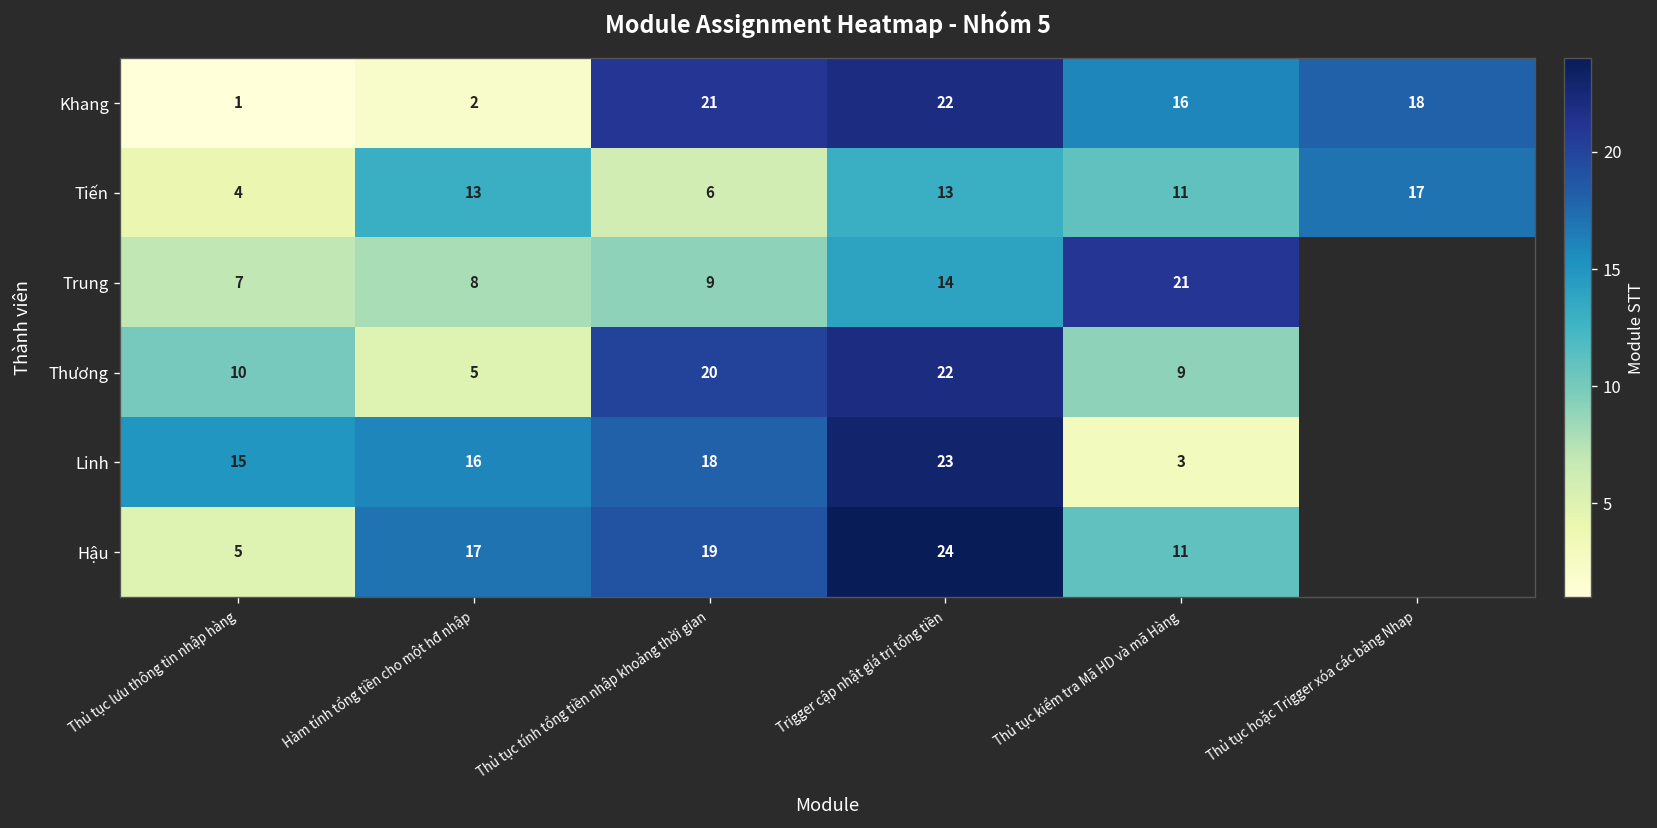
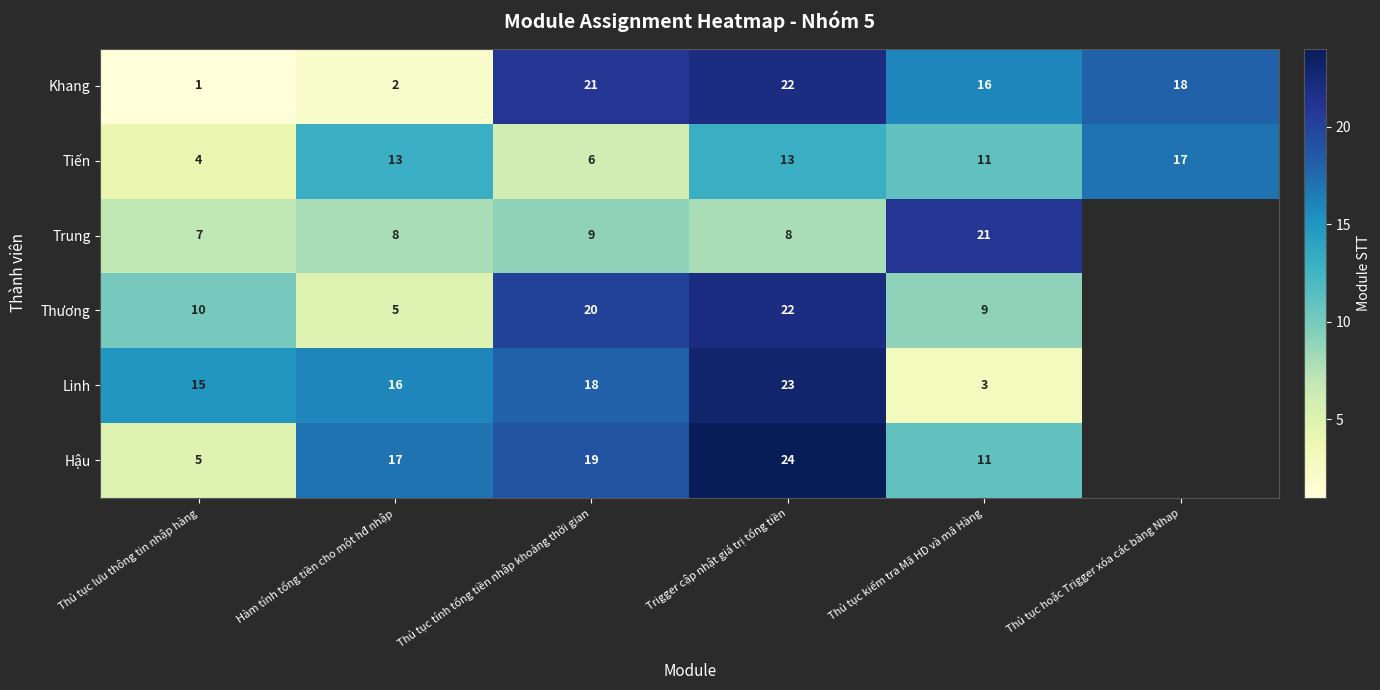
Trung, Trigger cập nhật giá trị tổng tiền: 14 -> 8
